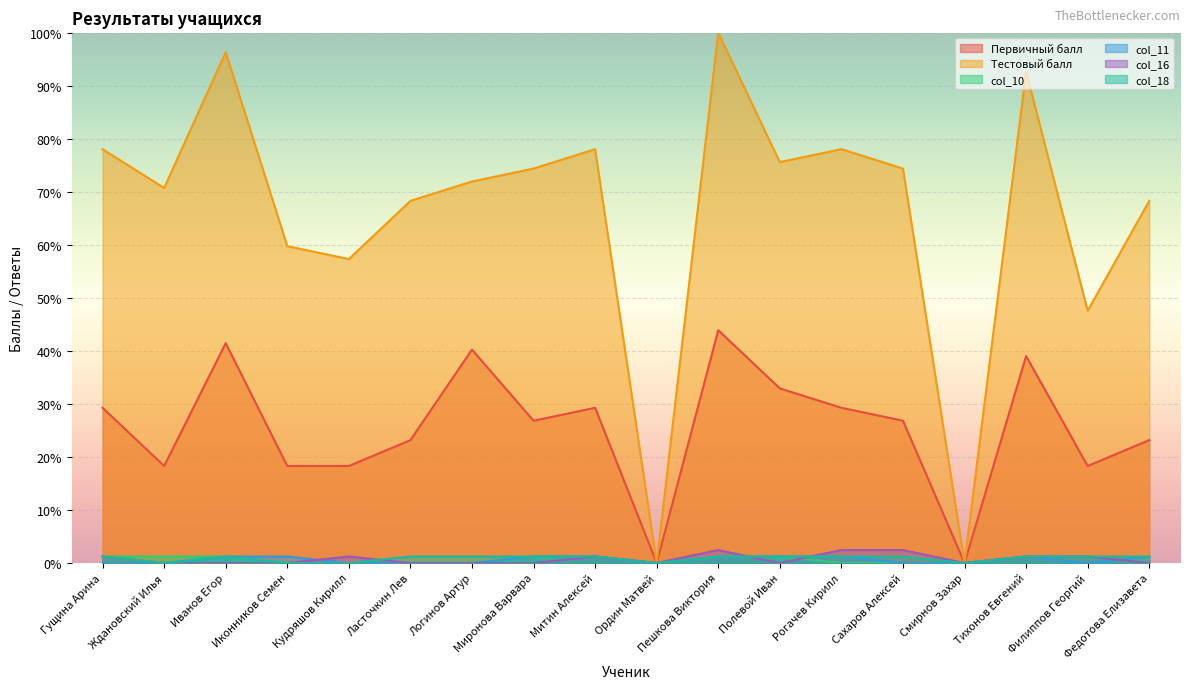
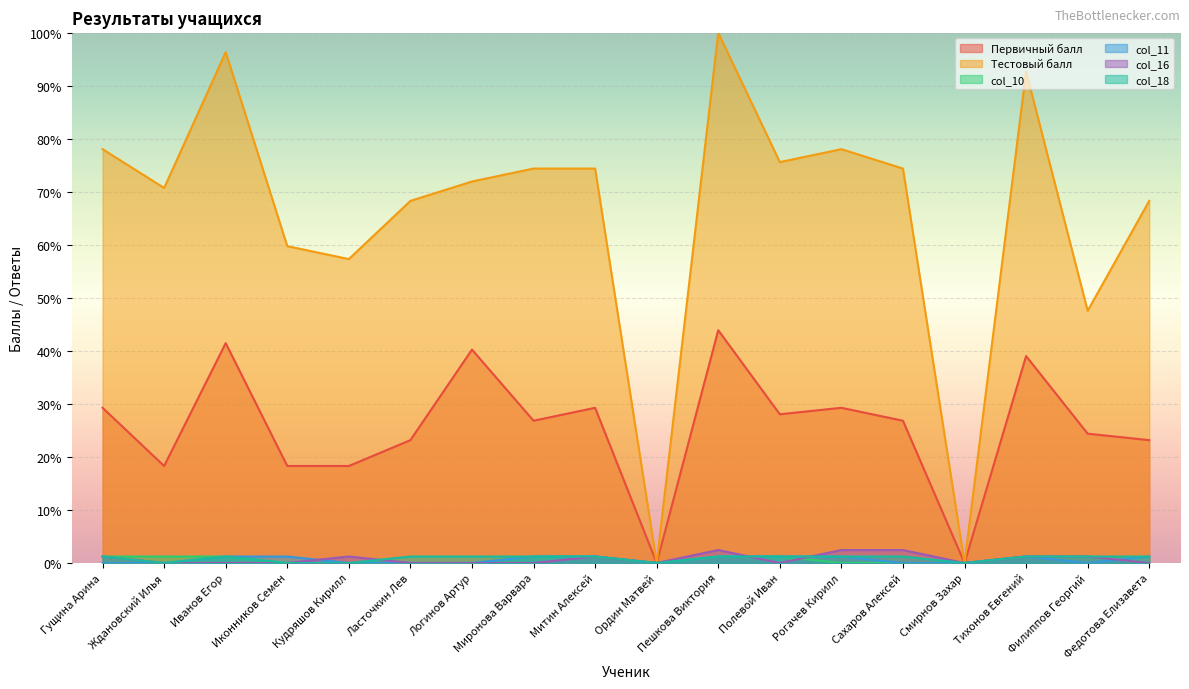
Тестовый балл, Митин Алексей: 78% -> 74%
Первичный балл, Полевой Иван: 33% -> 28%
Первичный балл, Филиппов Георгий: 18% -> 24%
